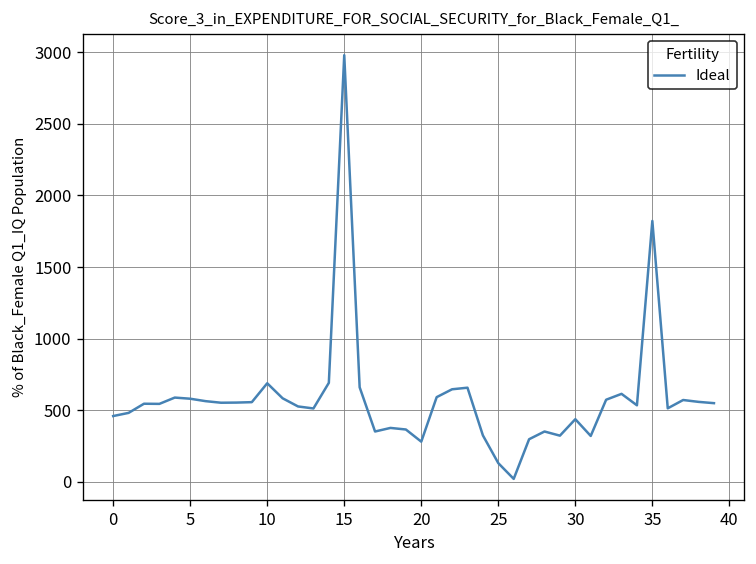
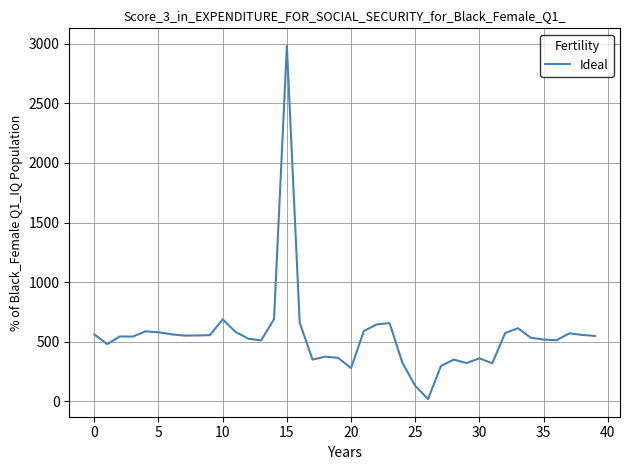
0: 460 -> 560
30: 440 -> 360
35: 1820 -> 520
